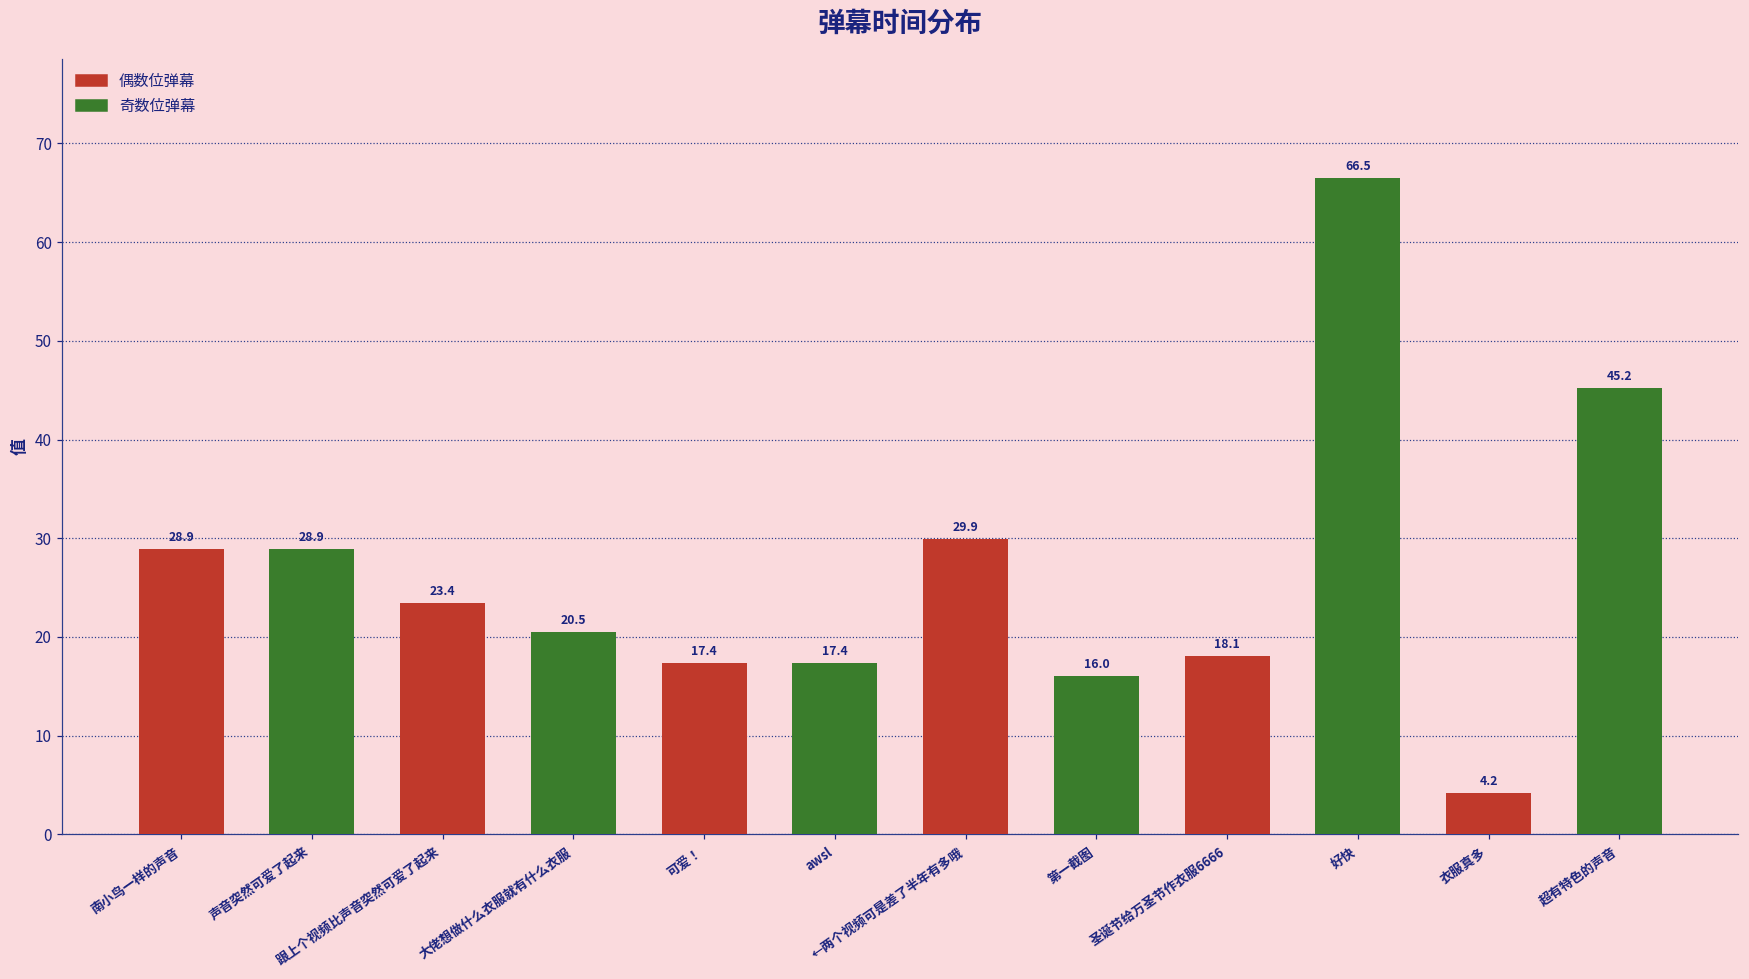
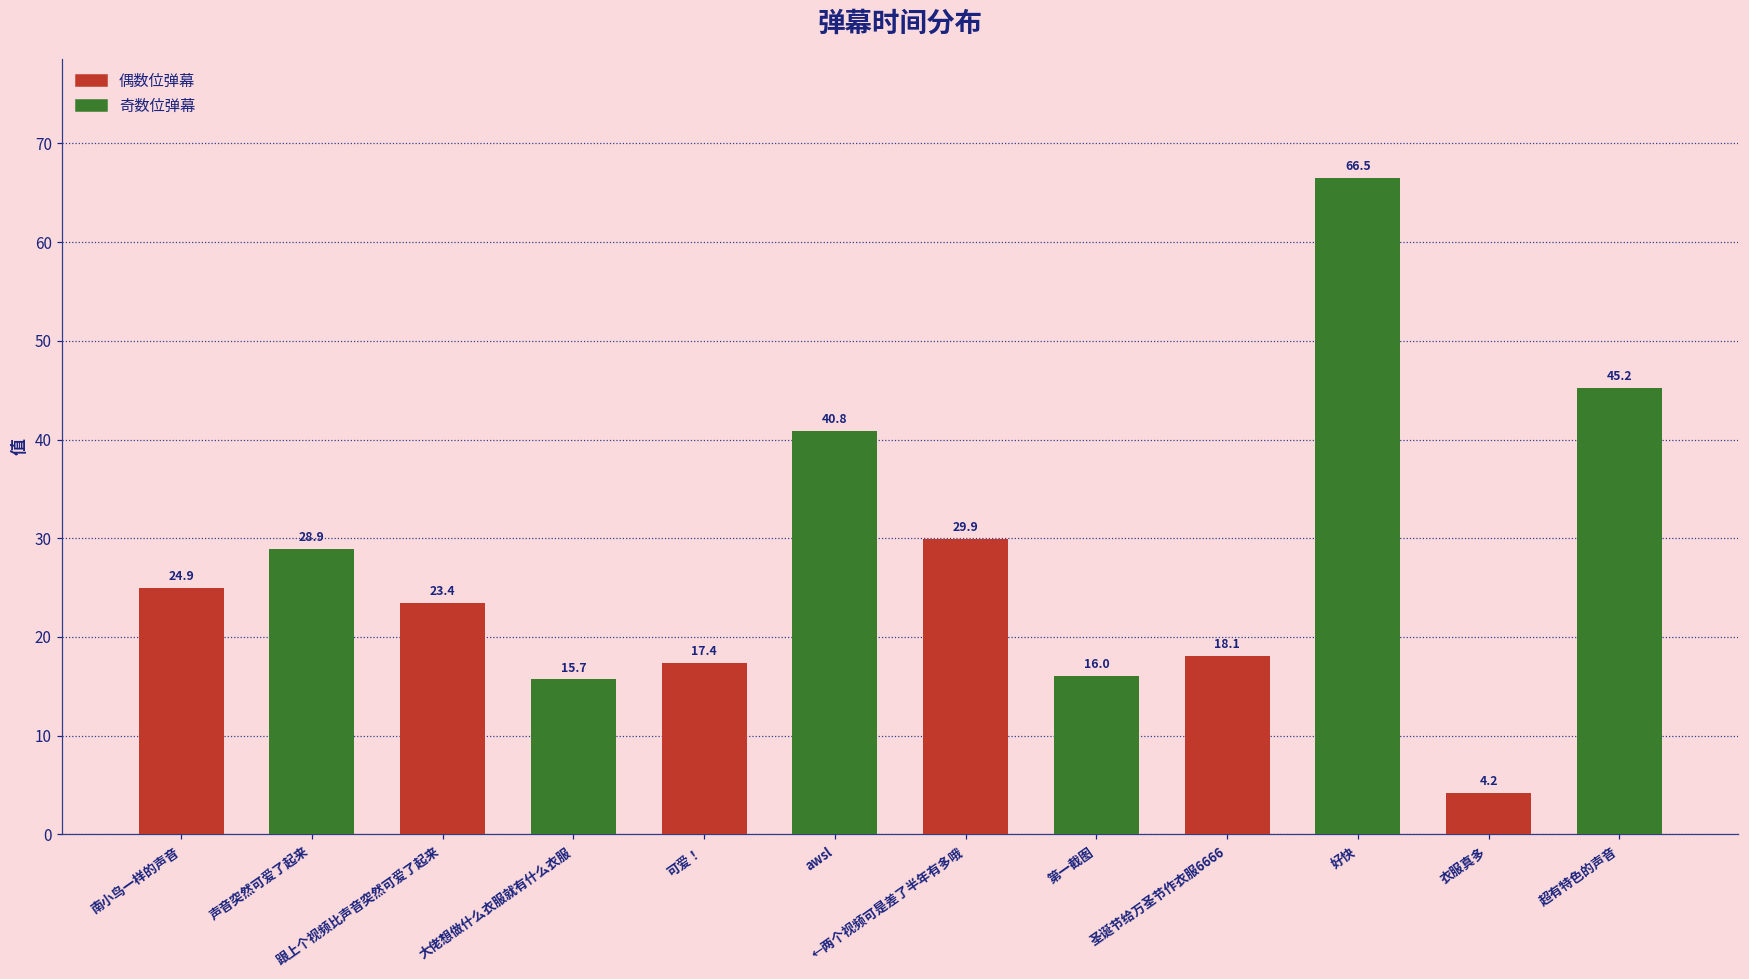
南小鸟一样的声音: 28.9 -> 24.9
大佬想做什么衣服就有什么衣服: 20.5 -> 15.7
awsl: 17.4 -> 40.8
